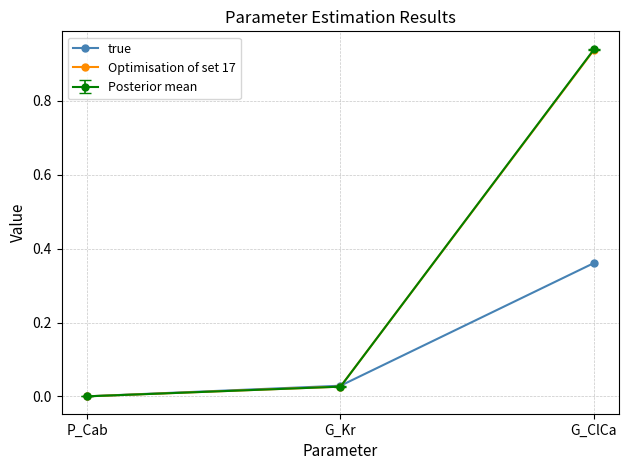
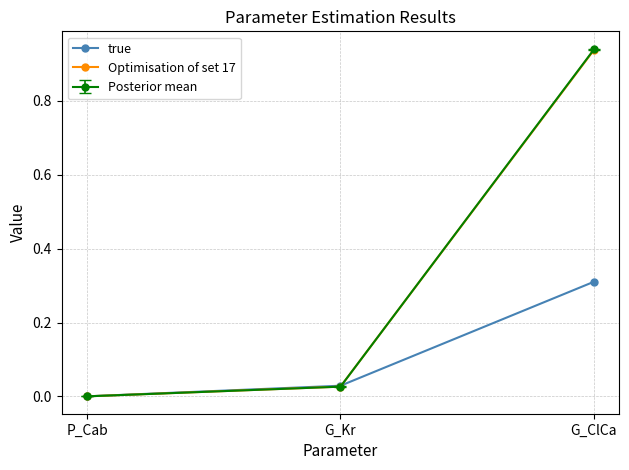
true, G_ClCa: 0.36 -> 0.31
